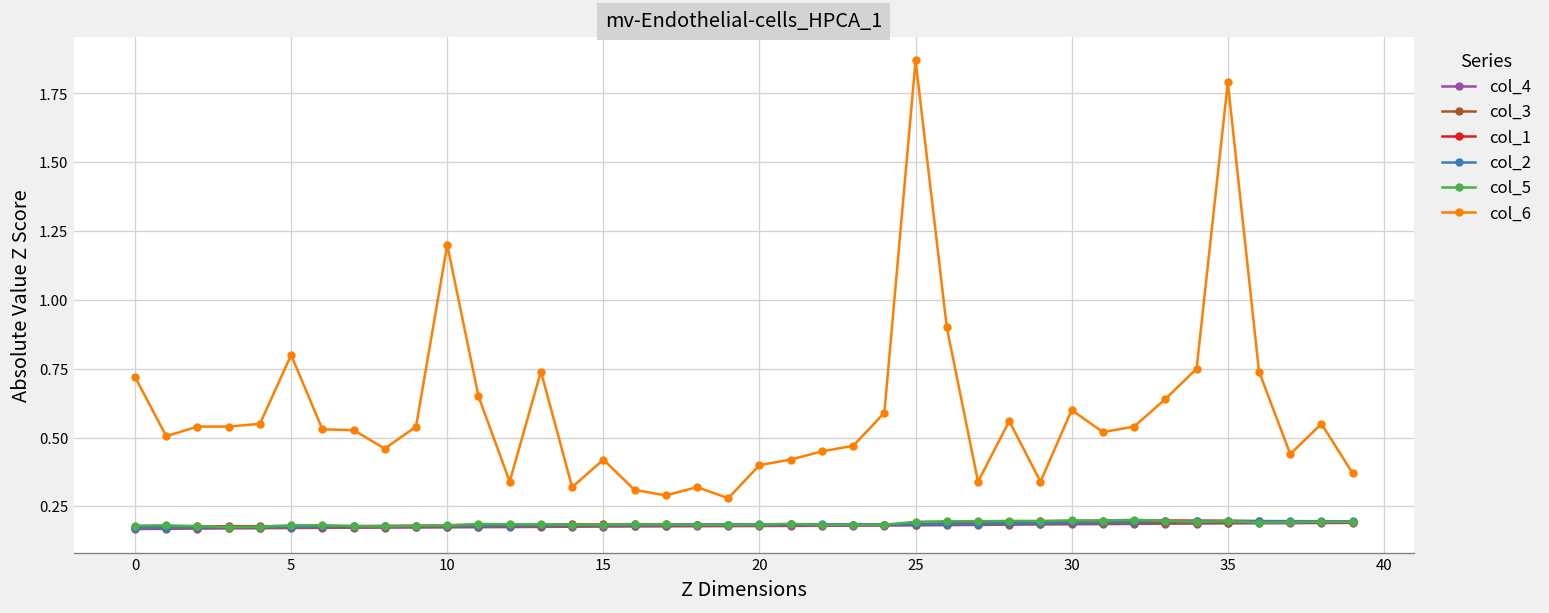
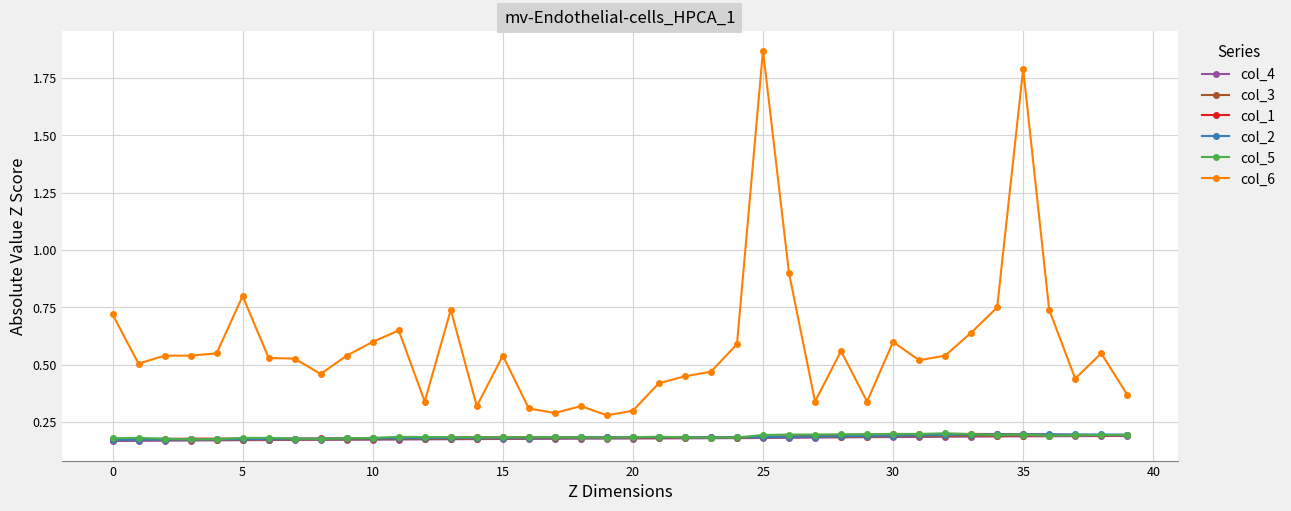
col_6, 10: 1.2 -> 0.6
col_6, 15: 0.42 -> 0.54
col_6, 20: 0.4 -> 0.3
